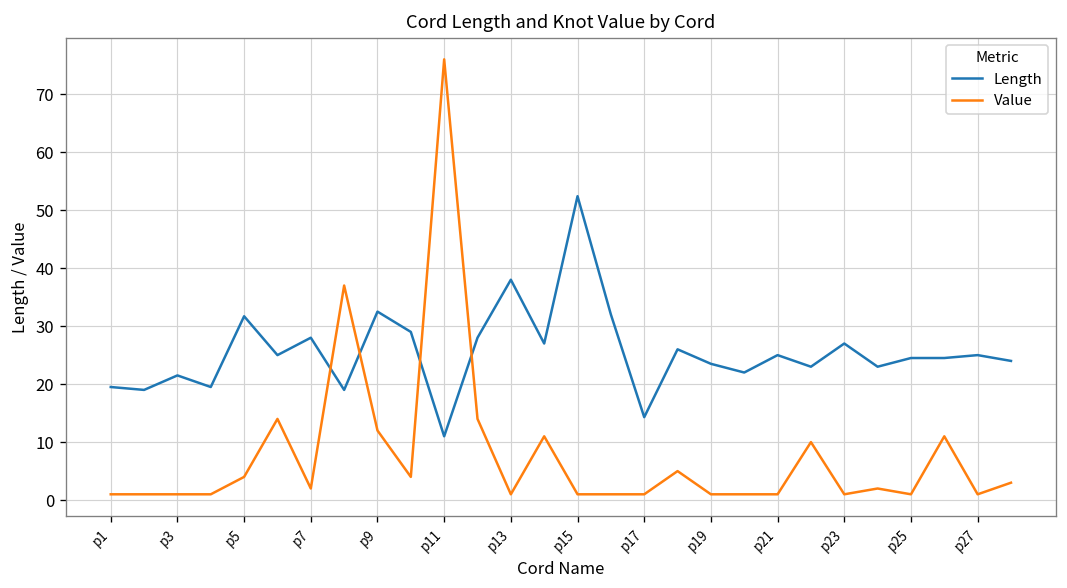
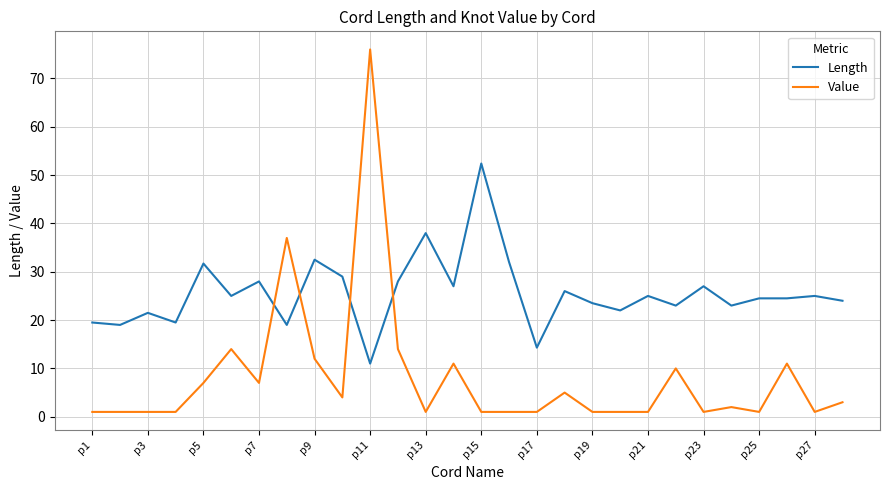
Value, p5: 4 -> 7
Value, p7: 2 -> 7
